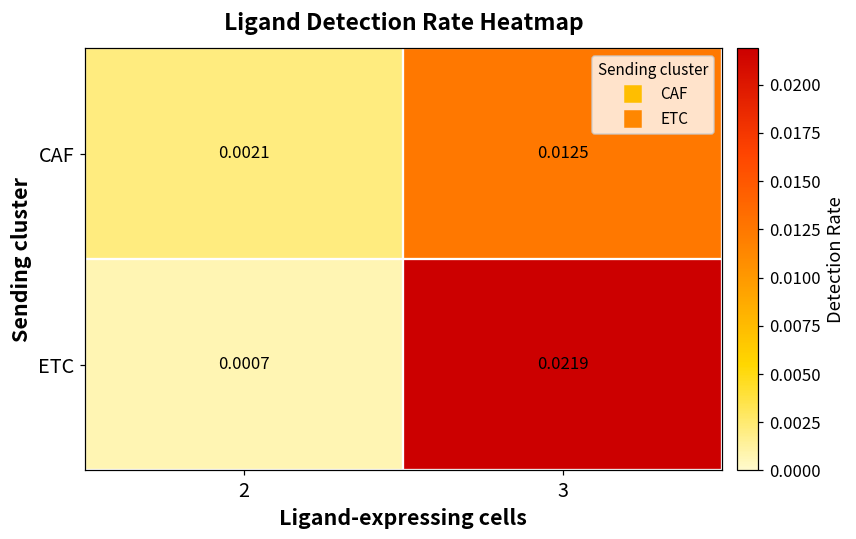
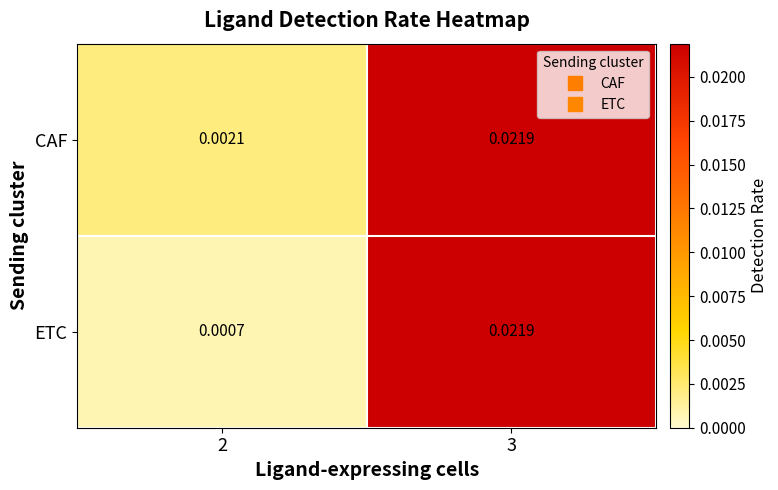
CAF, 3: 0.0125 -> 0.0219
